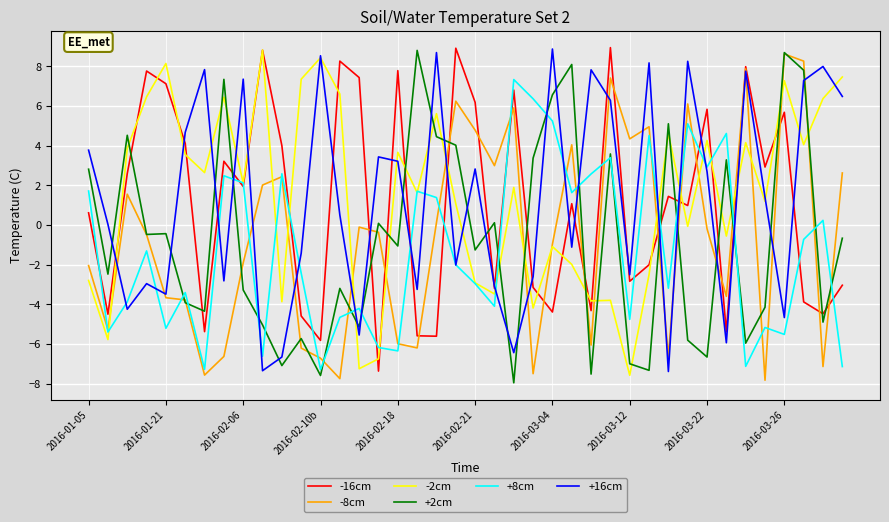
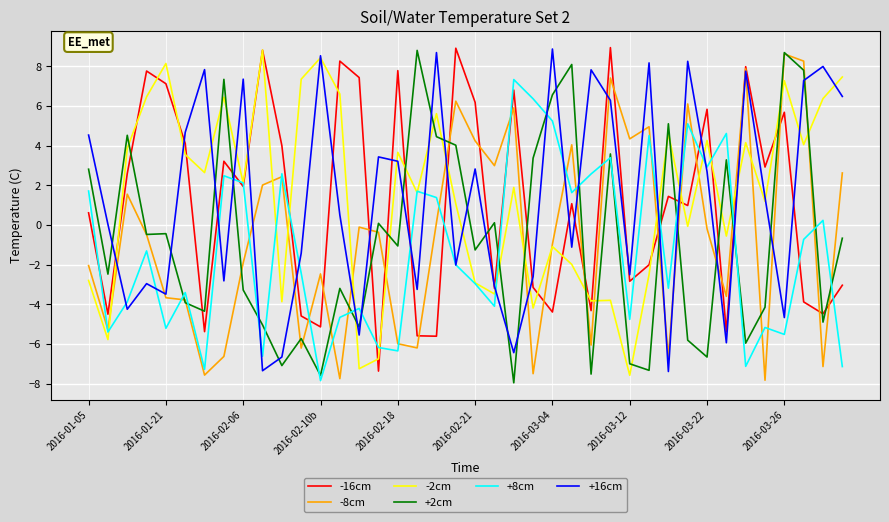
+16cm, 2016-01-05: 3.8 -> 4.5
-16cm, 2016-02-10b: -5.8 -> -5.1
-8cm, 2016-02-10b: -6.7 -> -2.5
+8cm, 2016-02-10b: -7.3 -> -7.9
-8cm, 2016-02-21: 4.8 -> 4.2
